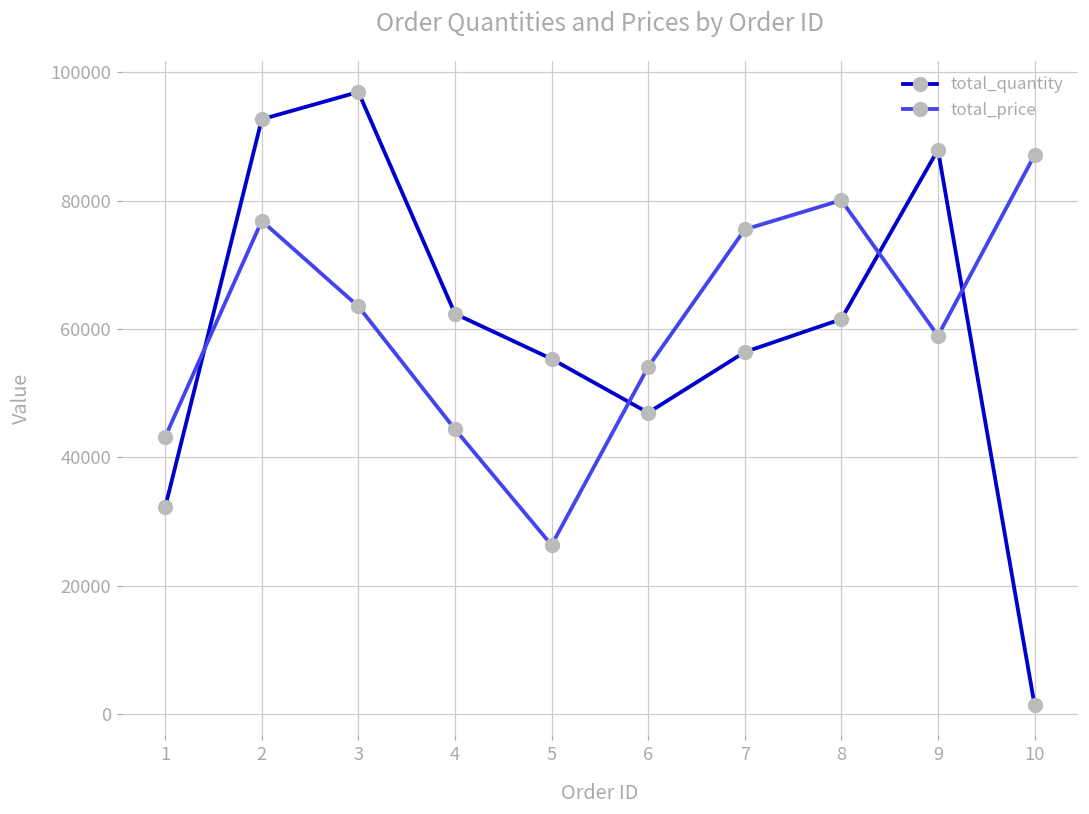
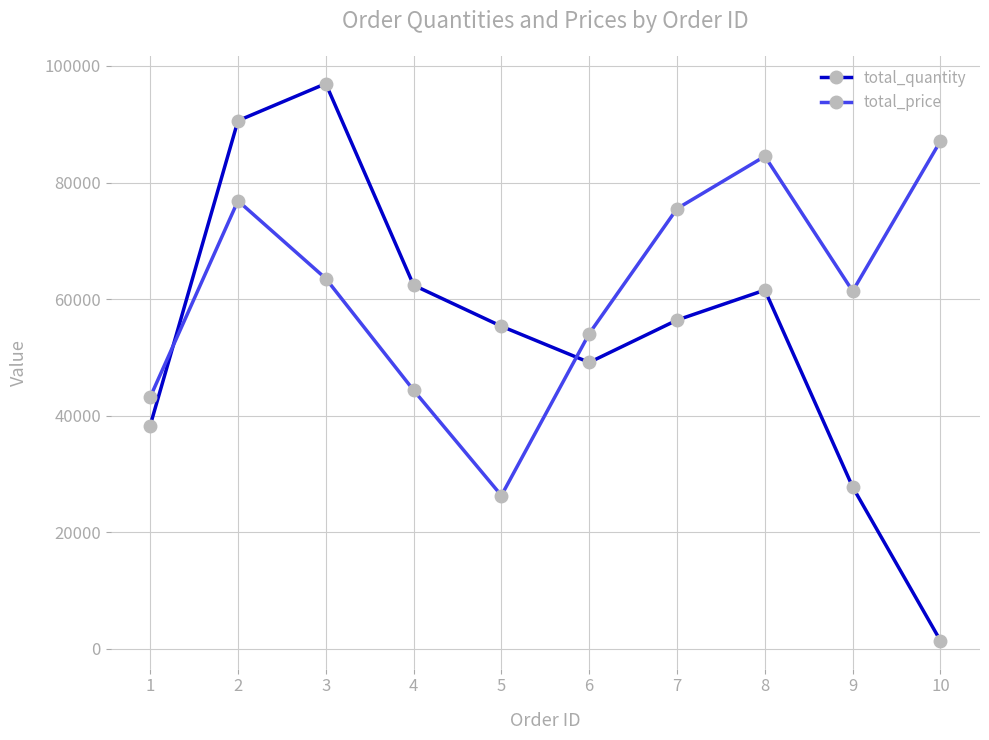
total_quantity, 1: 32000 -> 38000
total_quantity, 2: 93000 -> 91000
total_quantity, 6: 47000 -> 49000
total_price, 8: 80000 -> 84000
total_quantity, 9: 88000 -> 28000
total_price, 9: 59000 -> 61000
